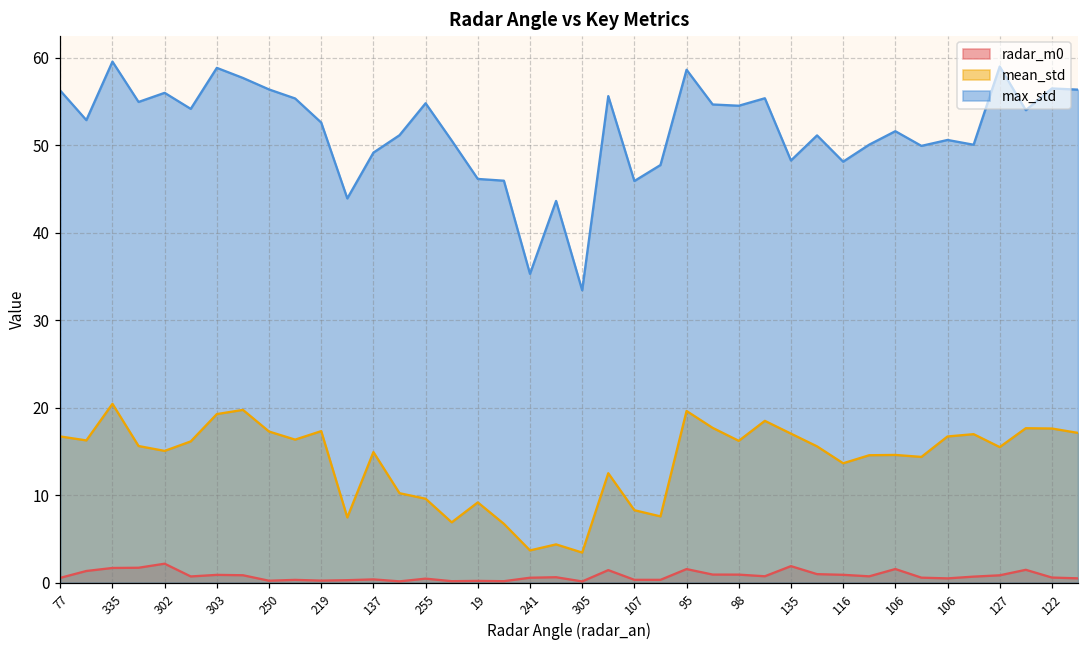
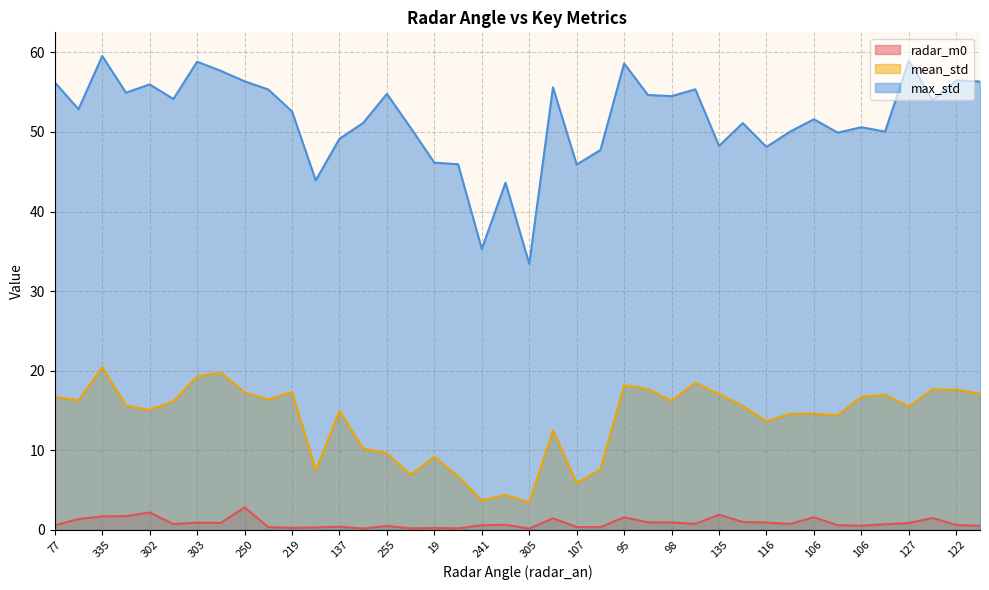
radar_m0, 250: 0 -> 3
mean_std, 107: 8 -> 6
mean_std, 95: 20 -> 18
